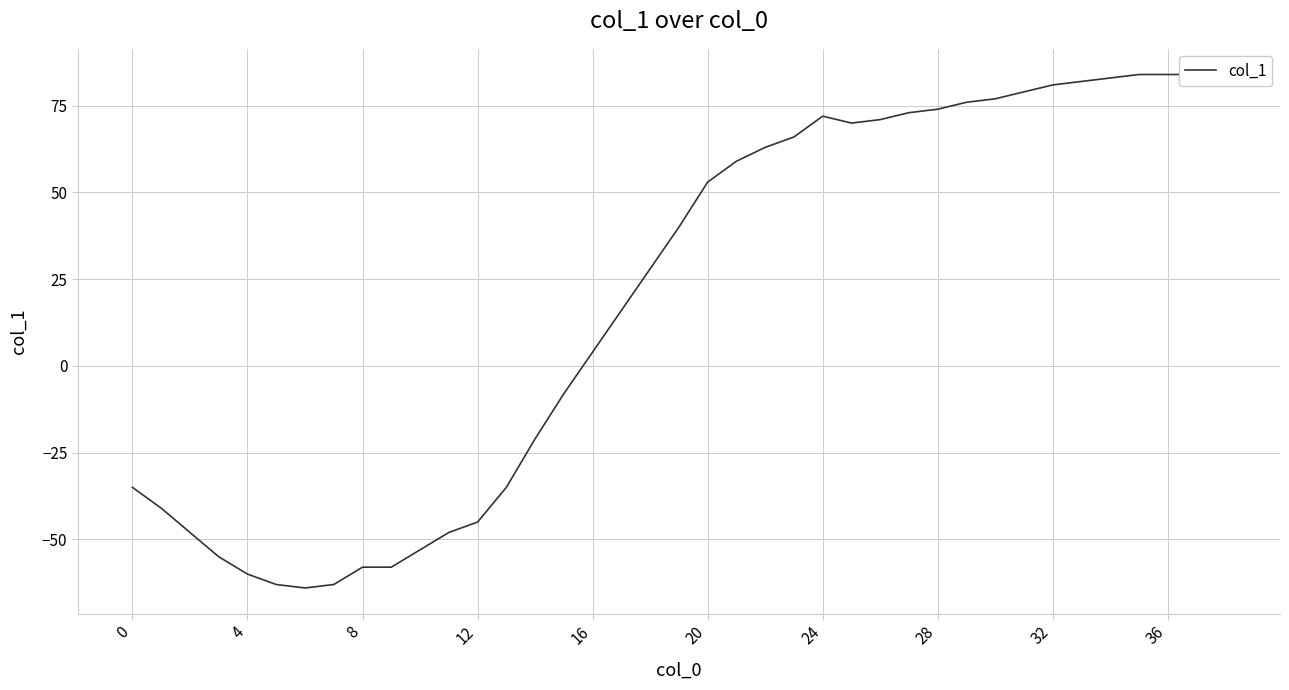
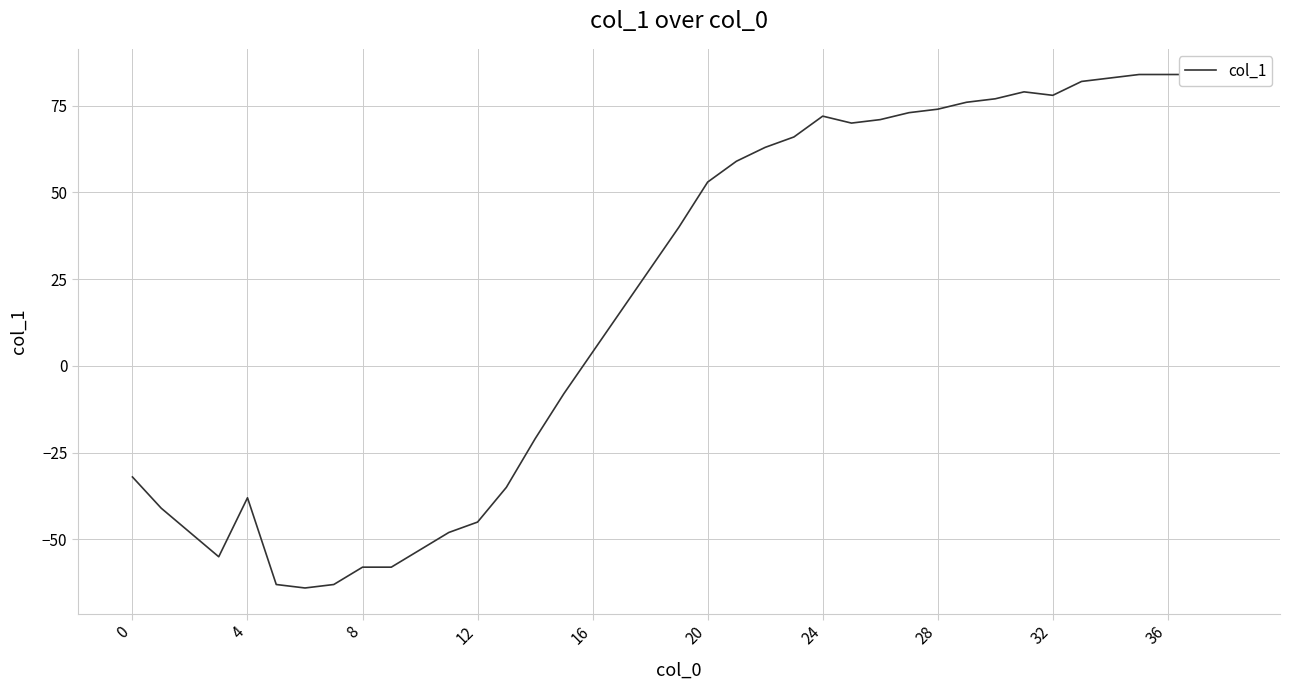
0: -35 -> -32
4: -60 -> -38
32: 81 -> 78
